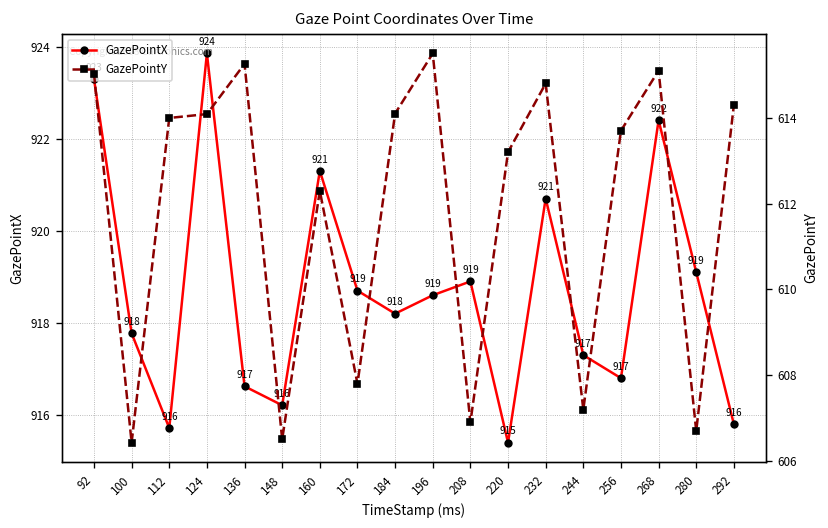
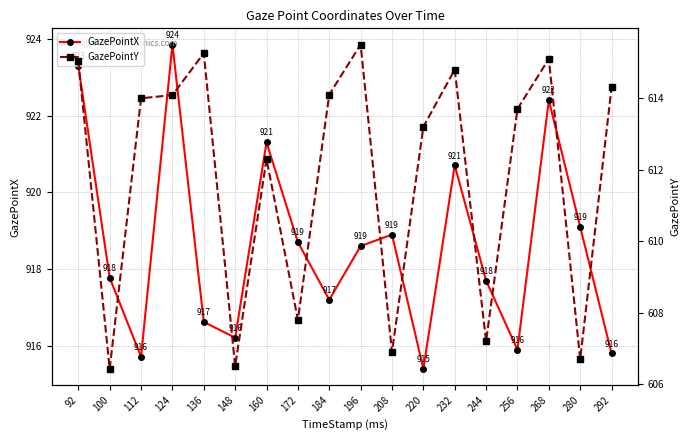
GazePointX, 184: 918 -> 917
GazePointX, 244: 917 -> 918
GazePointX, 256: 917 -> 916
